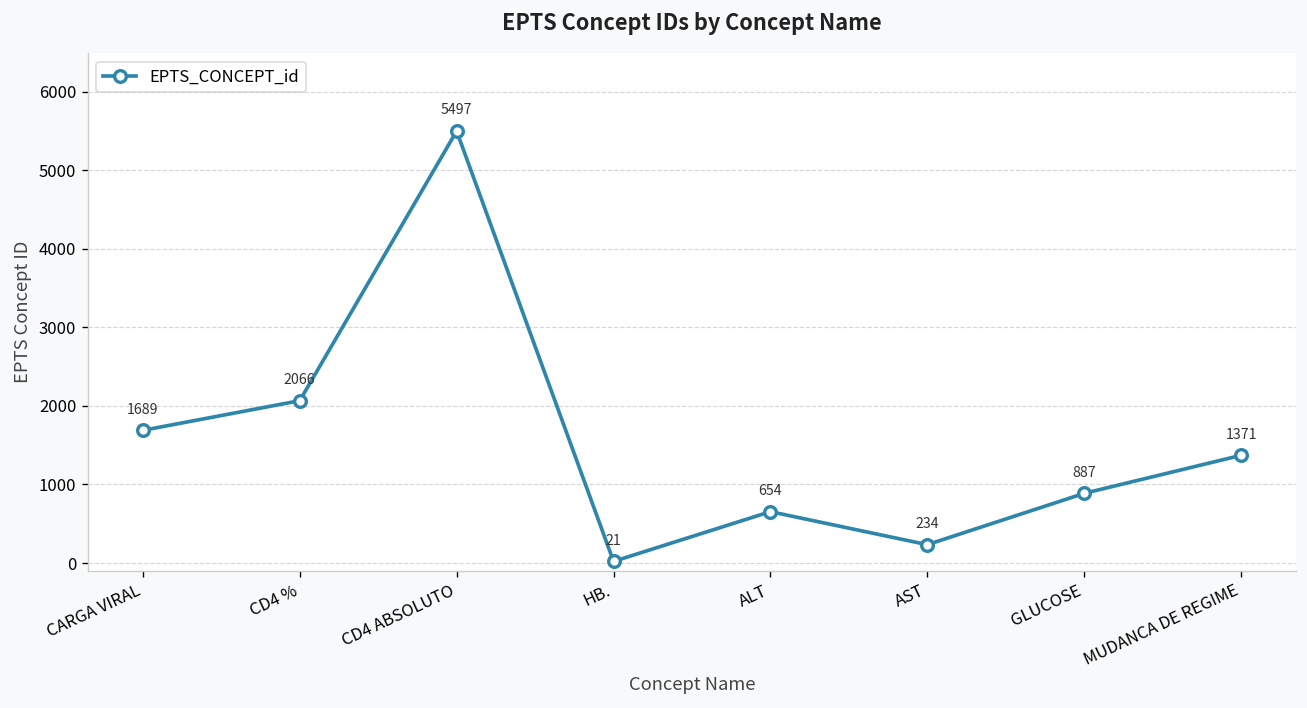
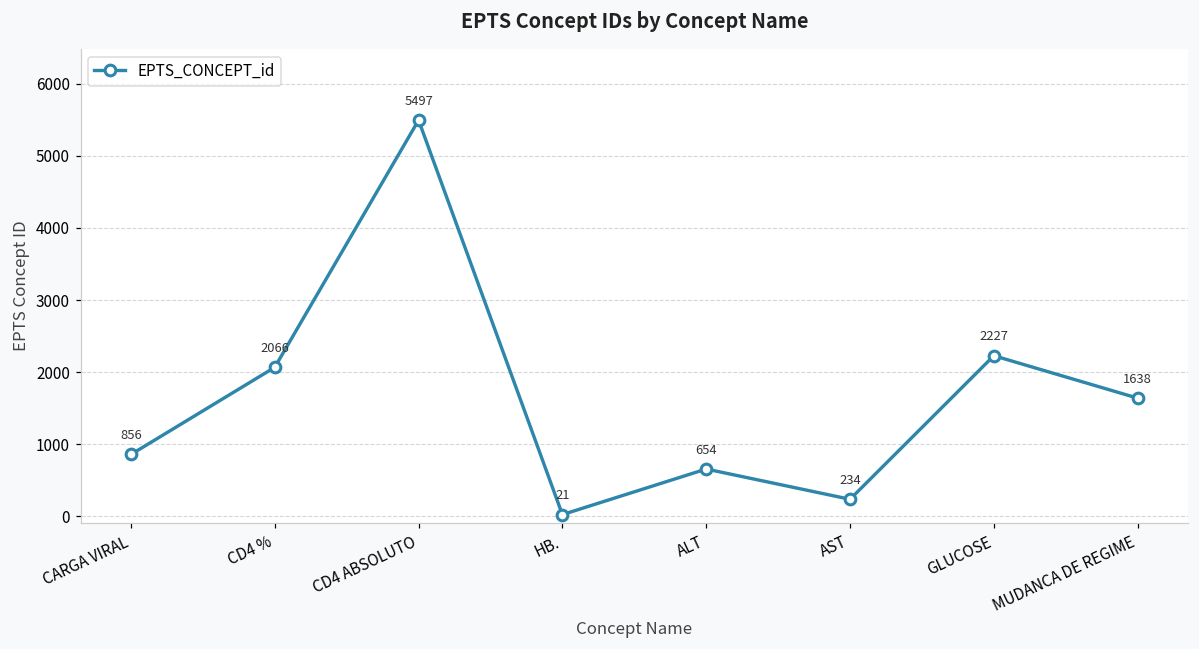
CARGA VIRAL: 1689 -> 856
GLUCOSE: 887 -> 2227
MUDANCA DE REGIME: 1371 -> 1638
